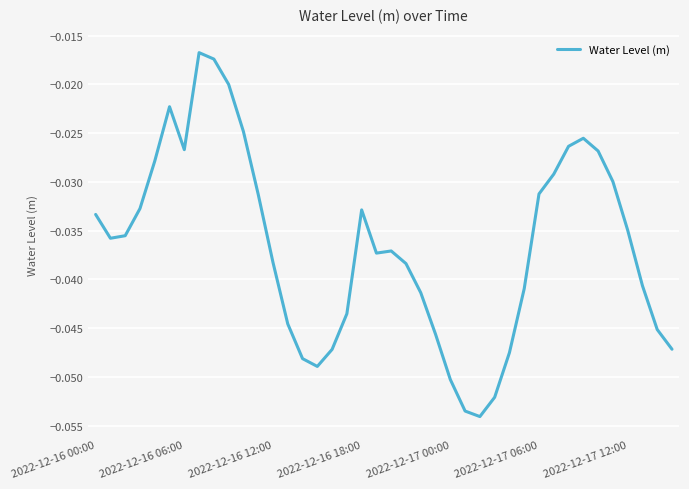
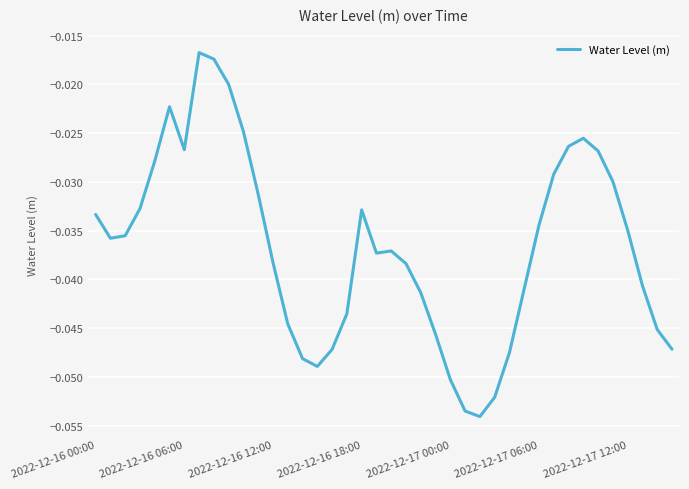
2022-12-17 06:00: -0.031 -> -0.034
